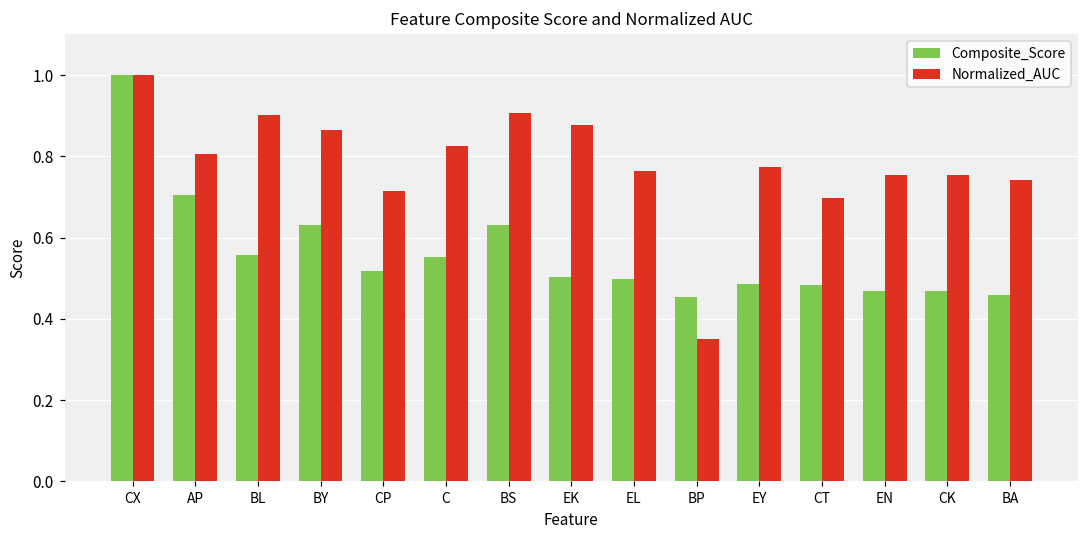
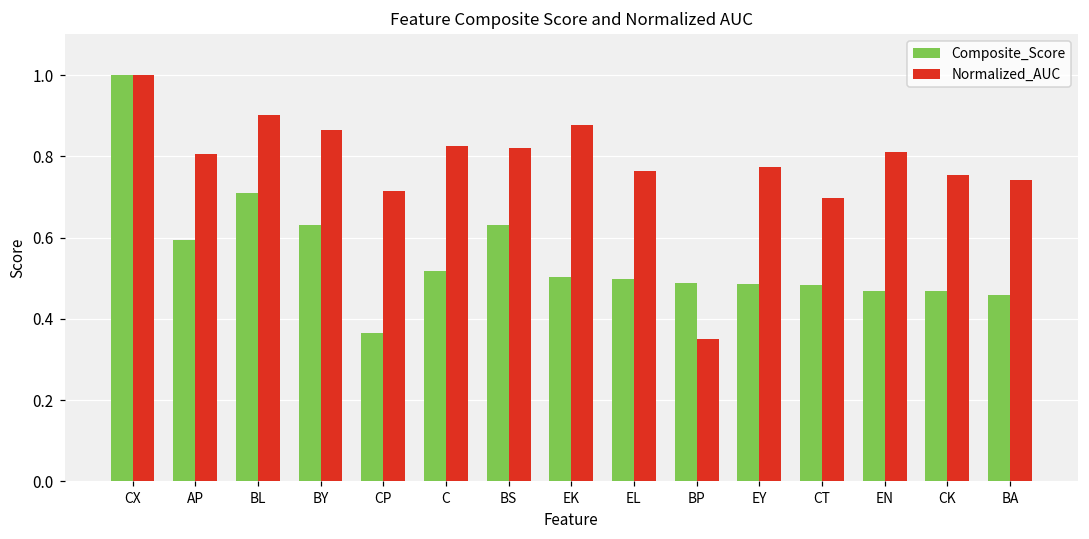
Composite_Score, AP: 0.70 -> 0.59
Composite_Score, BL: 0.56 -> 0.71
Composite_Score, CP: 0.52 -> 0.37
Composite_Score, C: 0.55 -> 0.52
Normalized_AUC, BS: 0.91 -> 0.82
Composite_Score, BP: 0.45 -> 0.49
Normalized_AUC, EN: 0.75 -> 0.81
